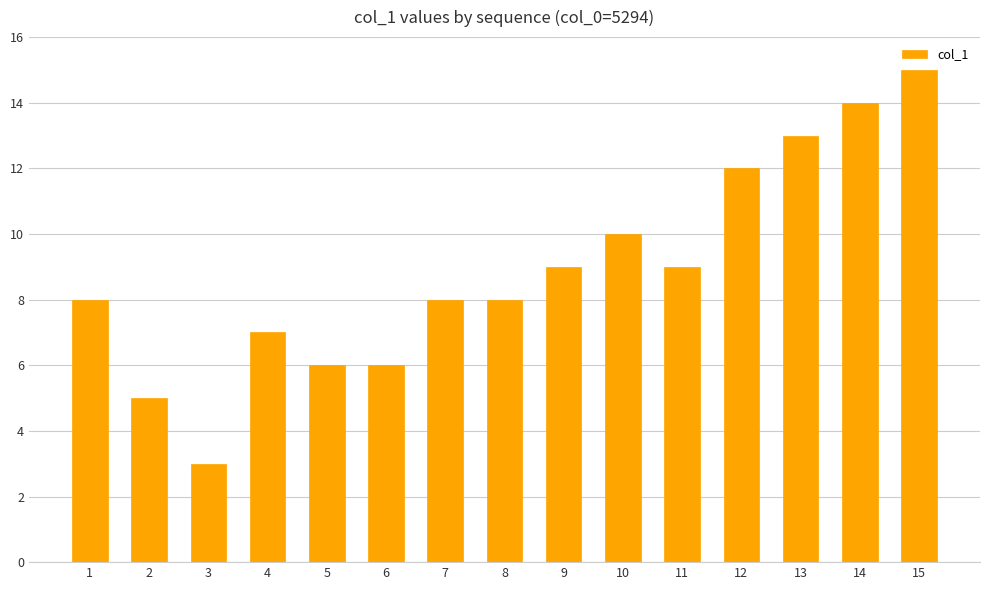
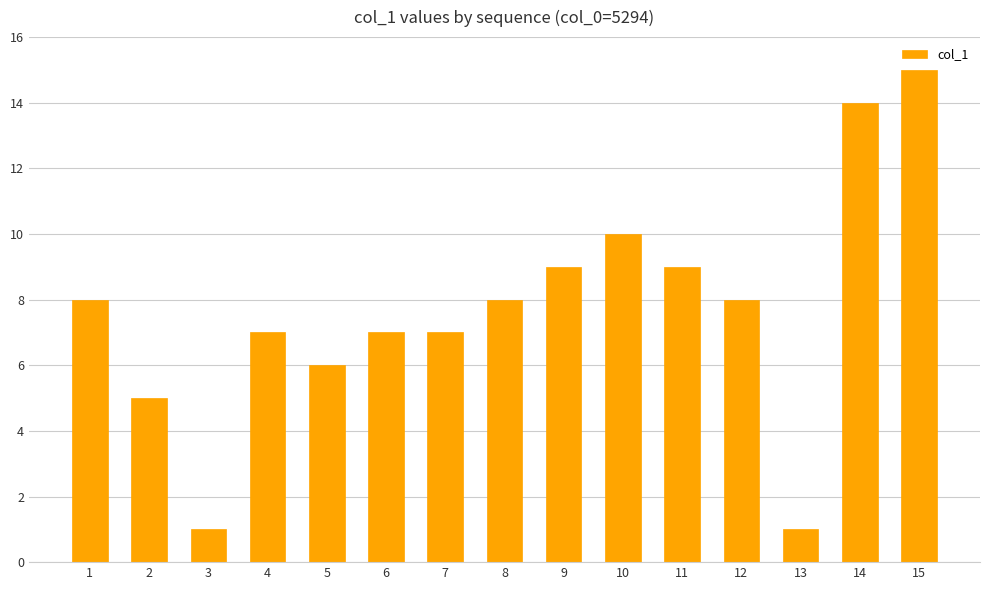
3: 3 -> 1
6: 6 -> 7
7: 8 -> 7
12: 12 -> 8
13: 13 -> 1
